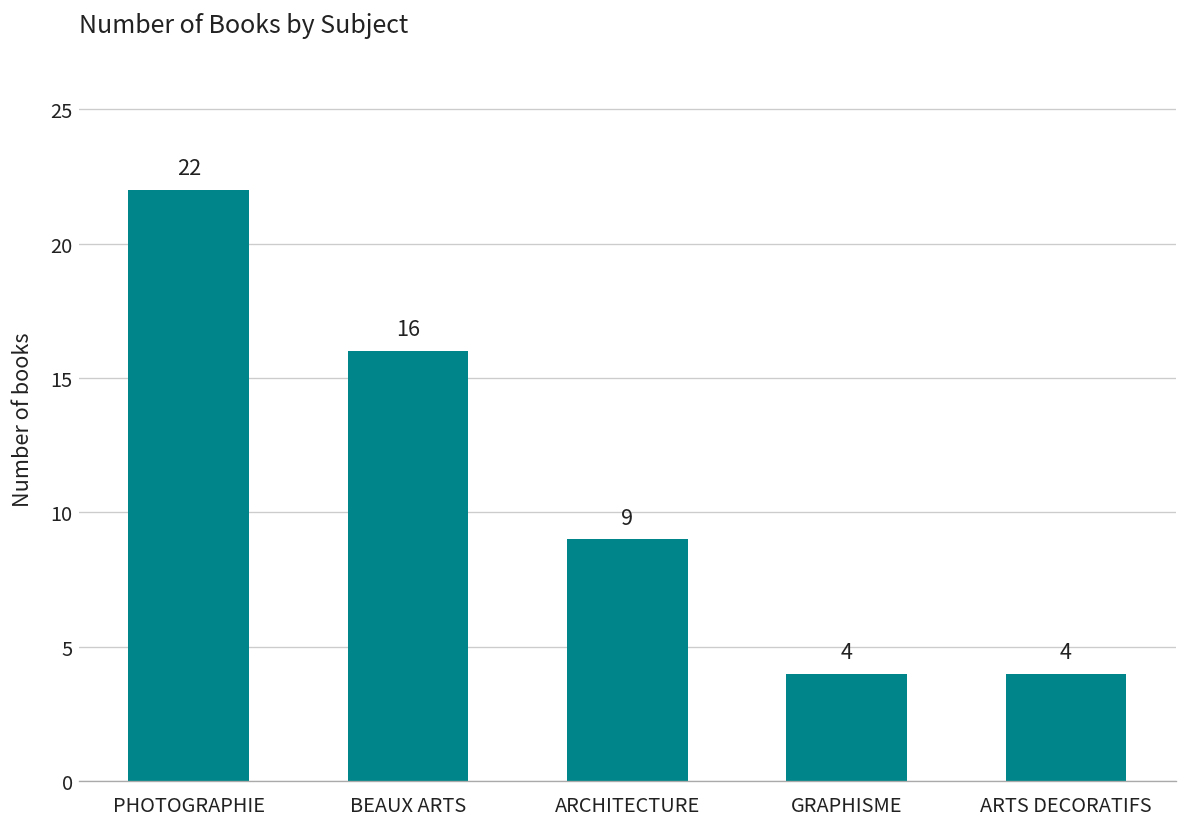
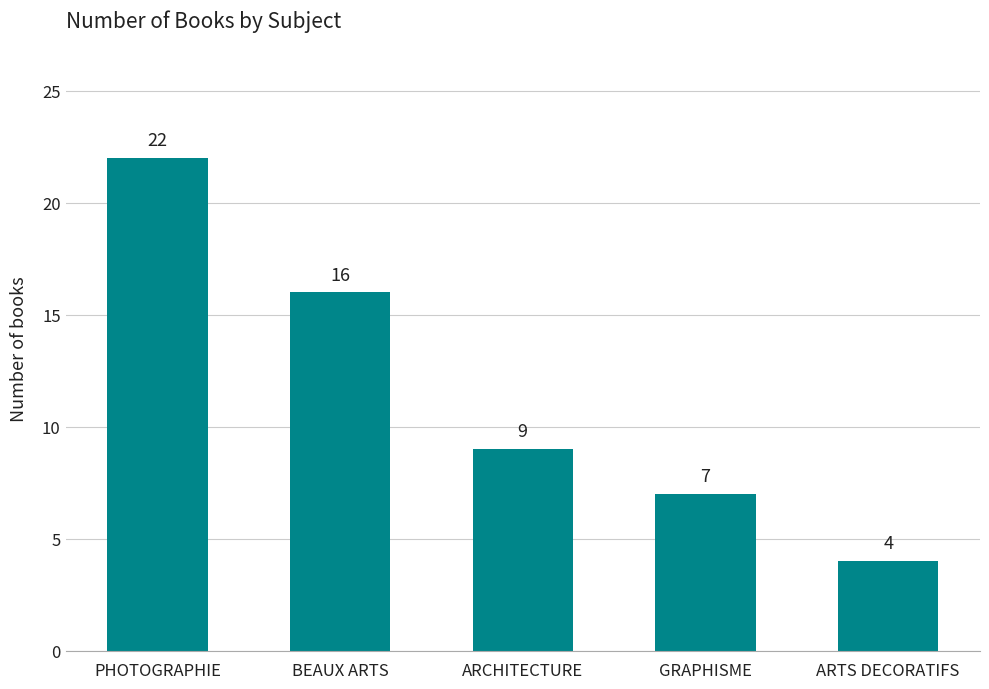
GRAPHISME: 4 -> 7
